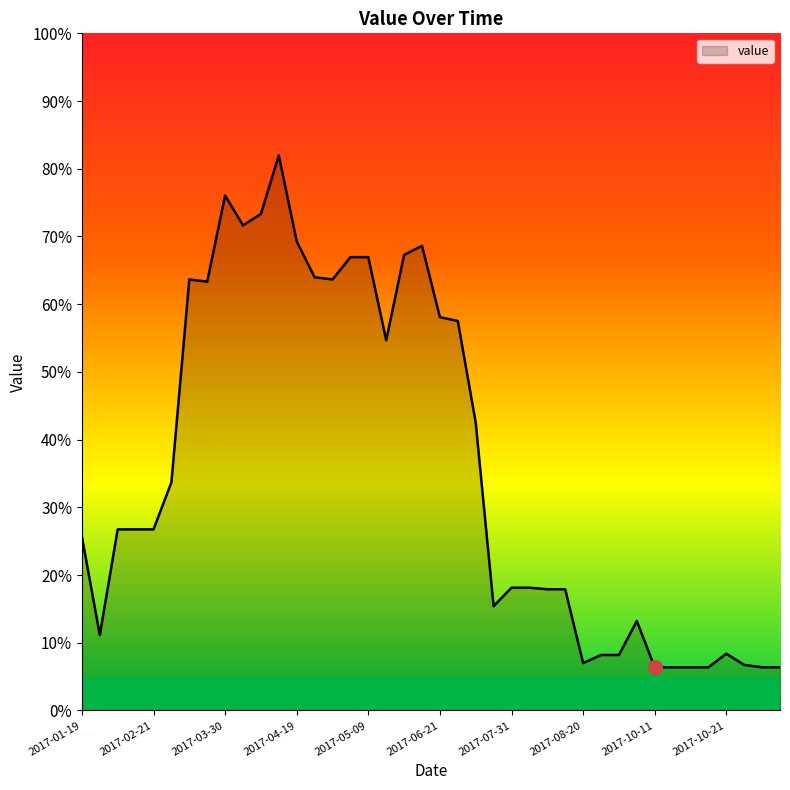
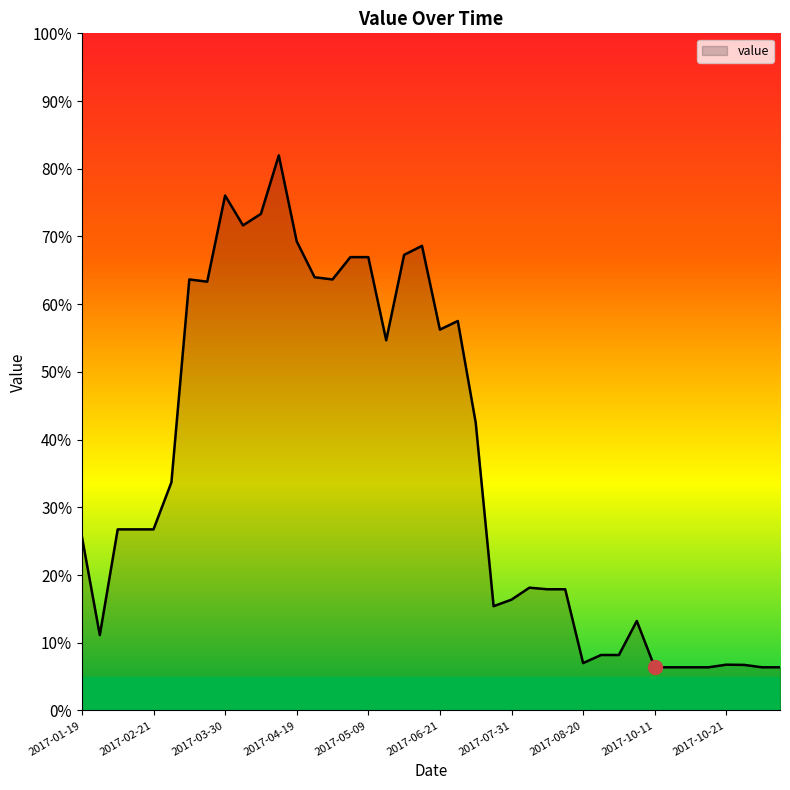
value, 2017-06-21: 58% -> 56%
value, 2017-07-31: 18% -> 16%
value, 2017-10-21: 8% -> 7%
